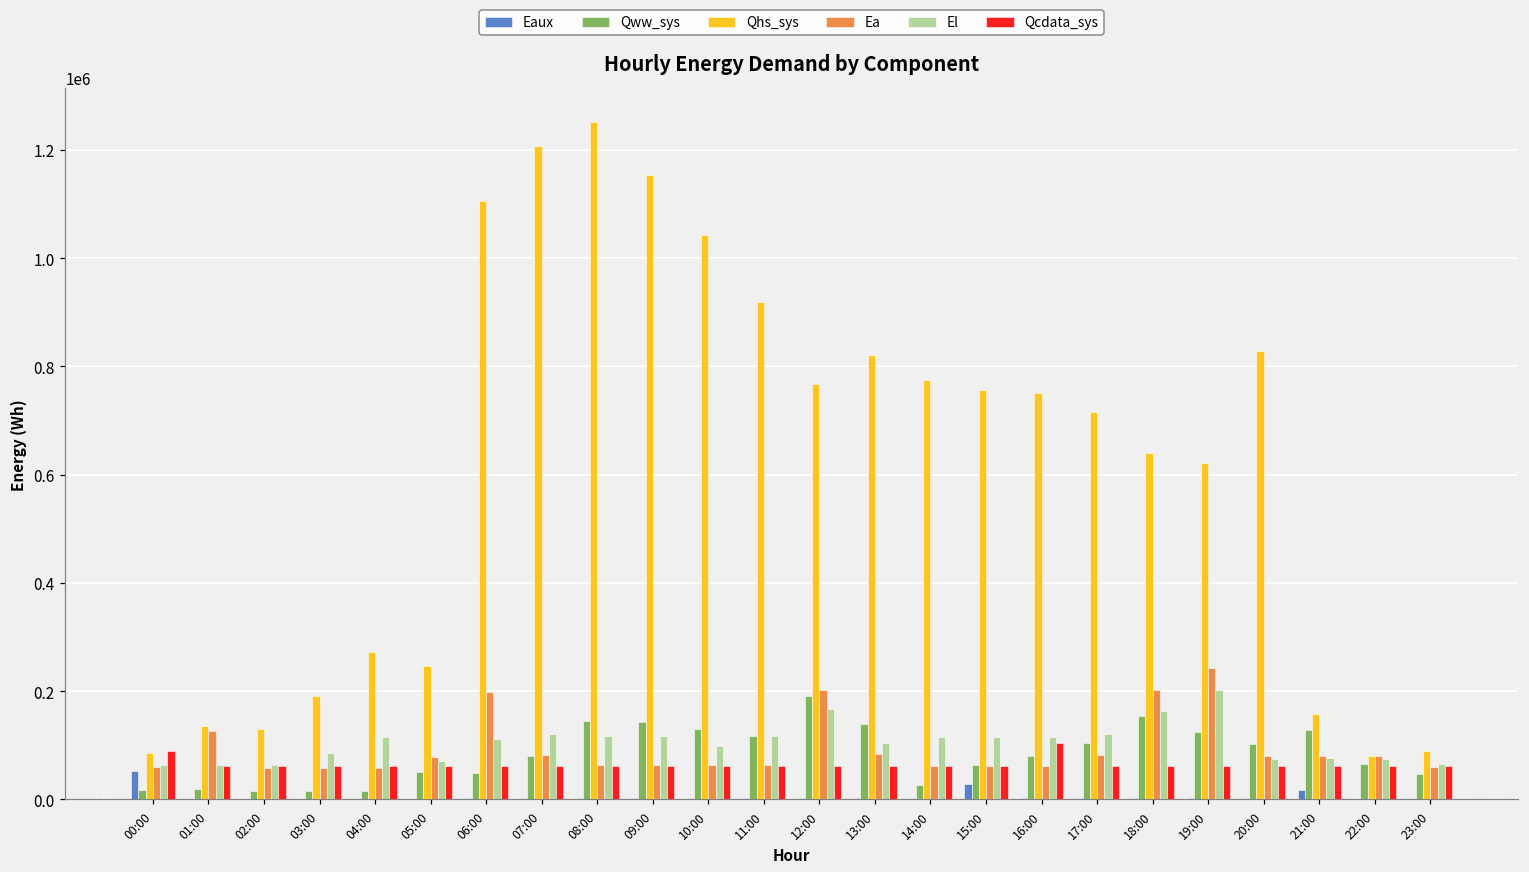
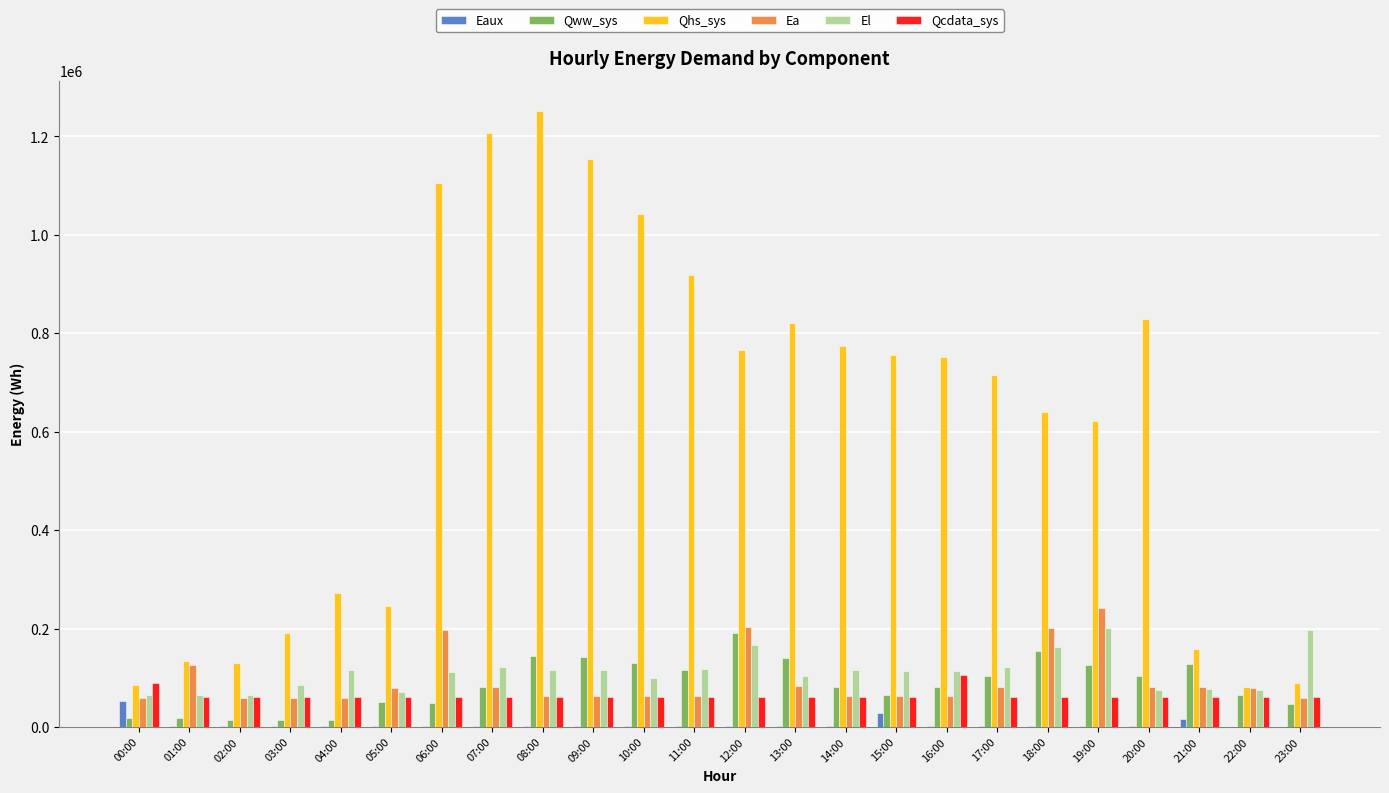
Qww_sys, 14:00: 30000 -> 80000
El, 23:00: 70000 -> 200000
